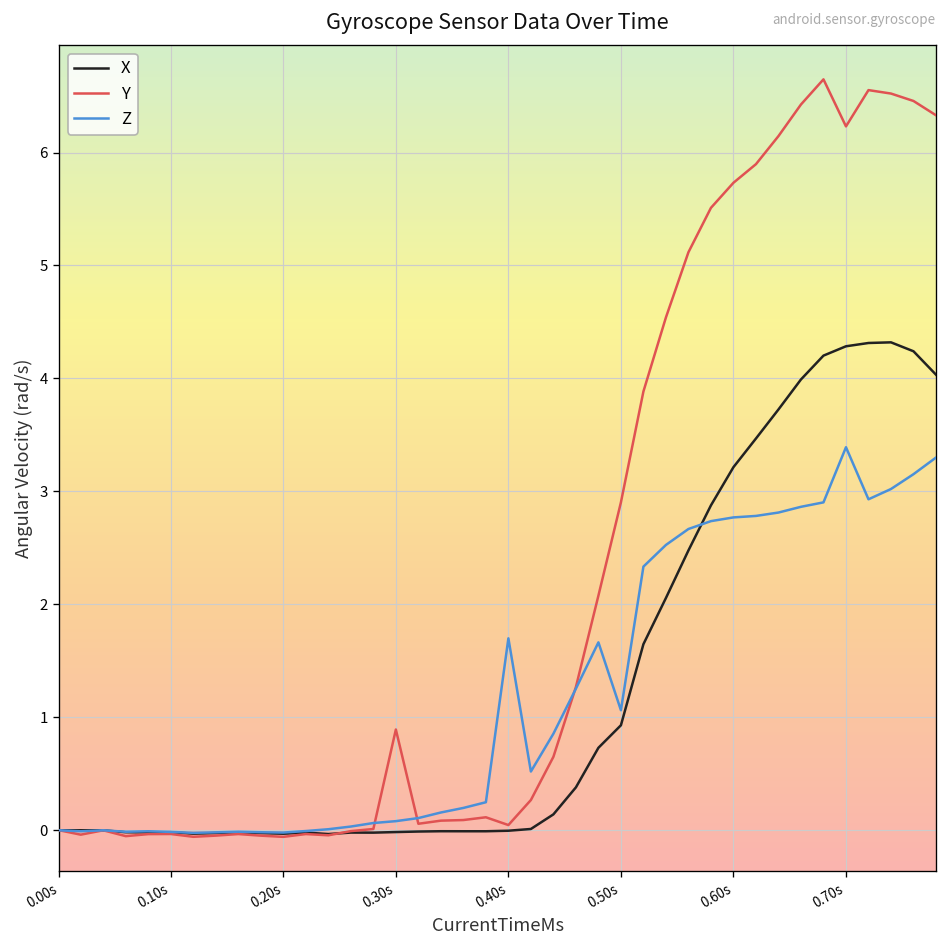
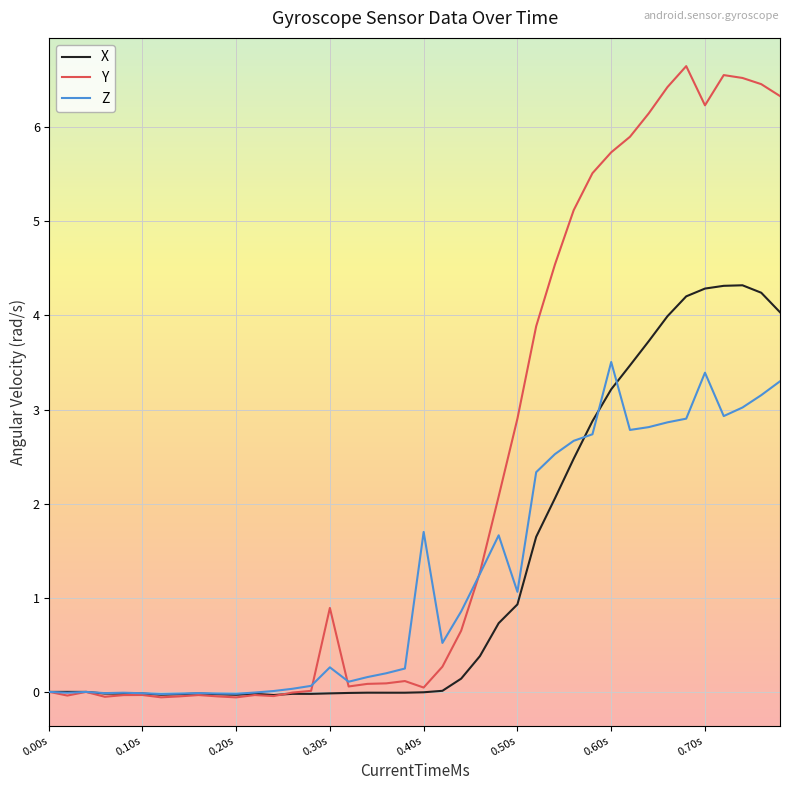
Z, 0.30s: 0.1 -> 0.3
Z, 0.60s: 2.8 -> 3.5
